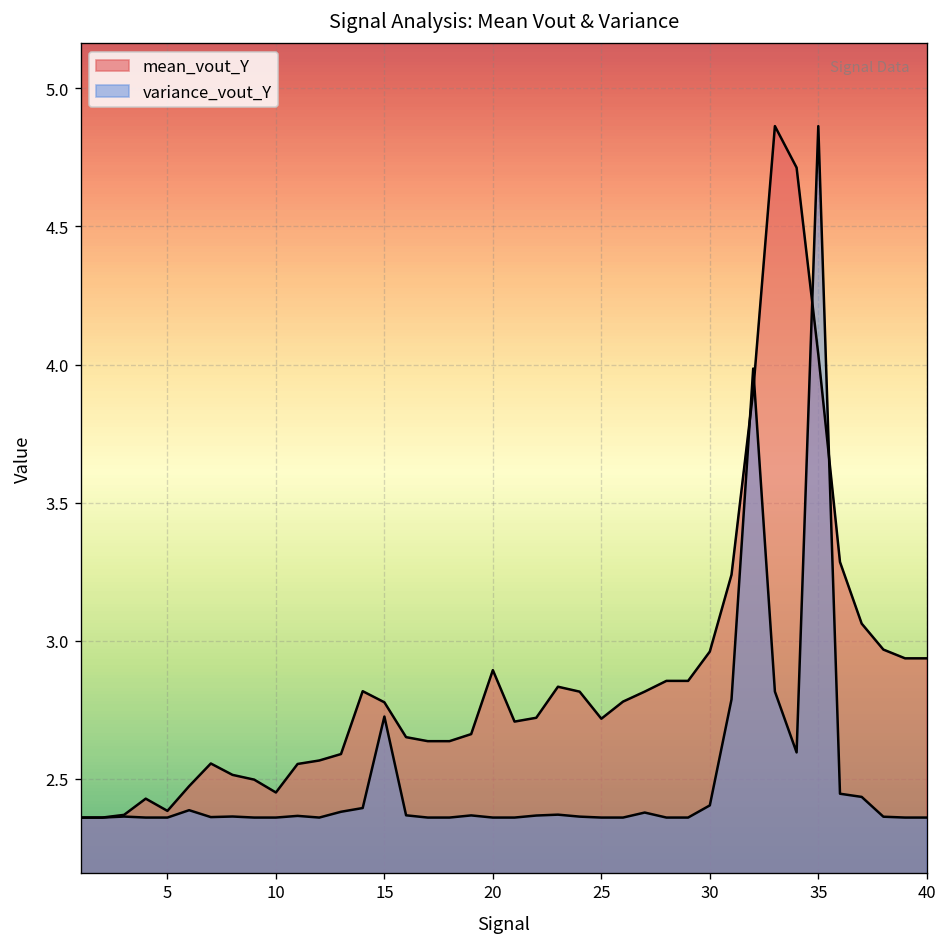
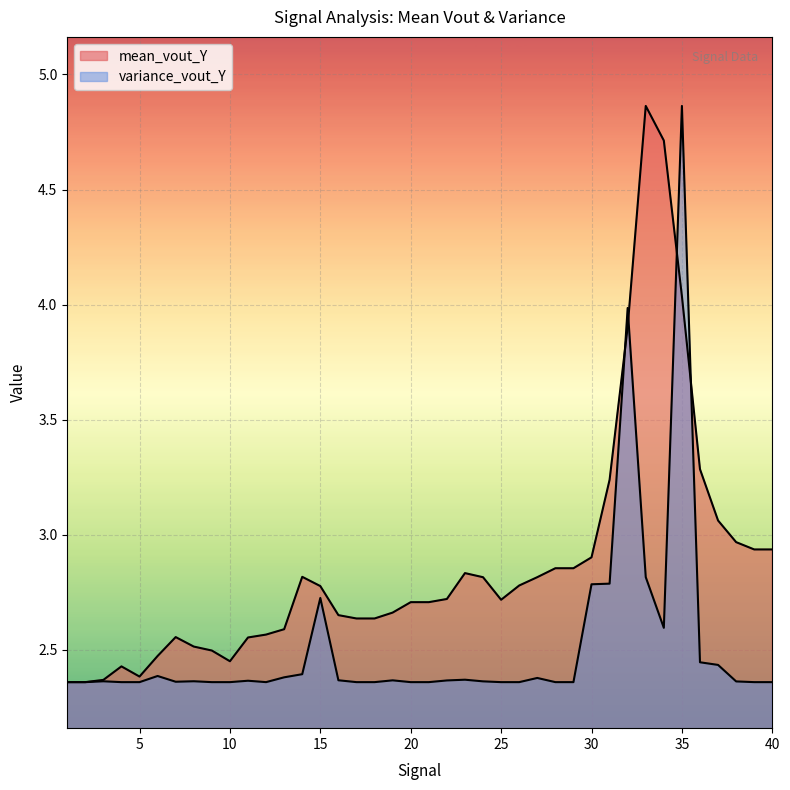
mean_vout_Y, 20: 2.89 -> 2.71
mean_vout_Y, 30: 2.96 -> 2.90
variance_vout_Y, 30: 2.40 -> 2.78
